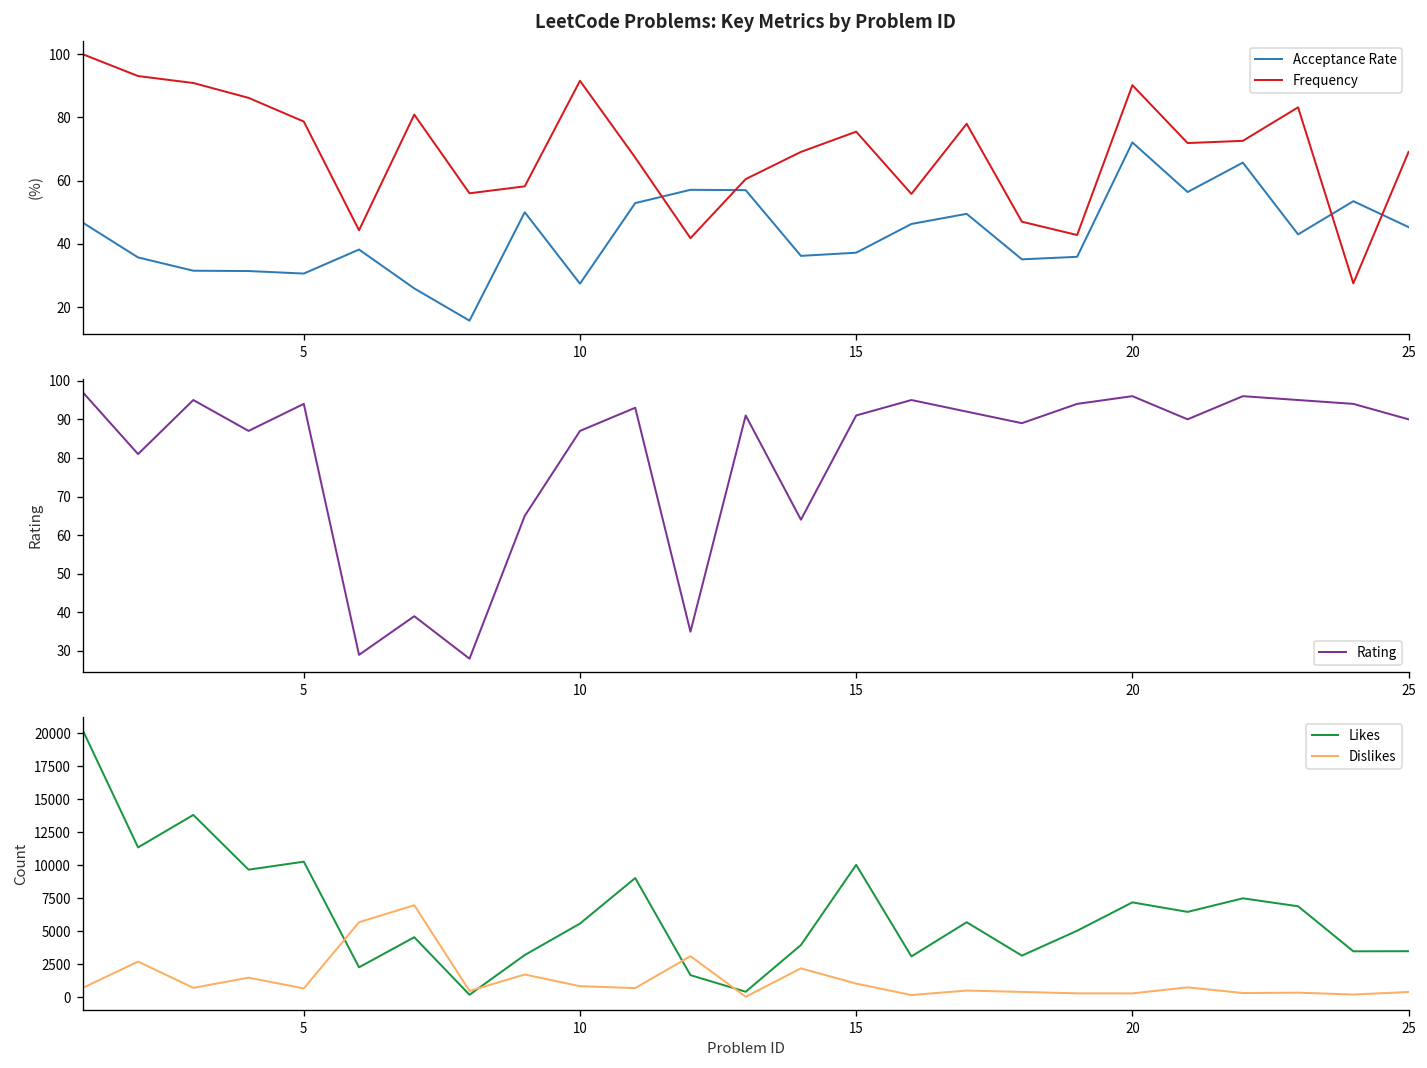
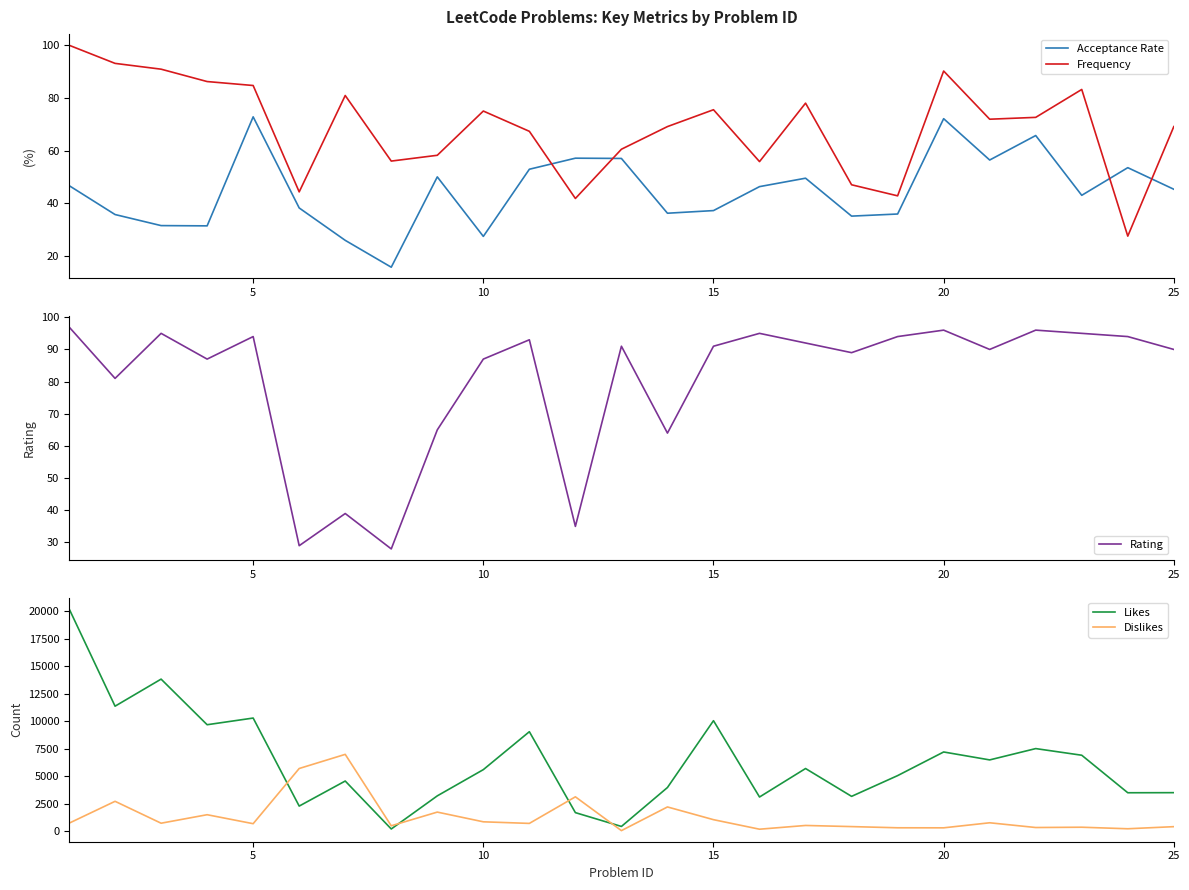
LeetCode Problems: Key Metrics by Problem ID, Acceptance Rate, 5: 31 -> 73
LeetCode Problems: Key Metrics by Problem ID, Frequency, 5: 79 -> 85
LeetCode Problems: Key Metrics by Problem ID, Frequency, 10: 92 -> 75
